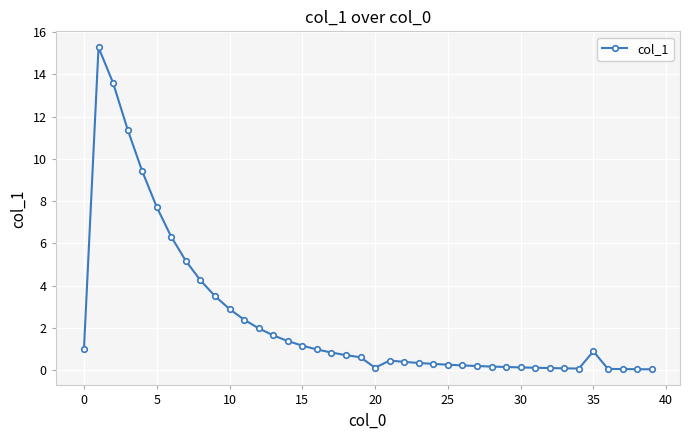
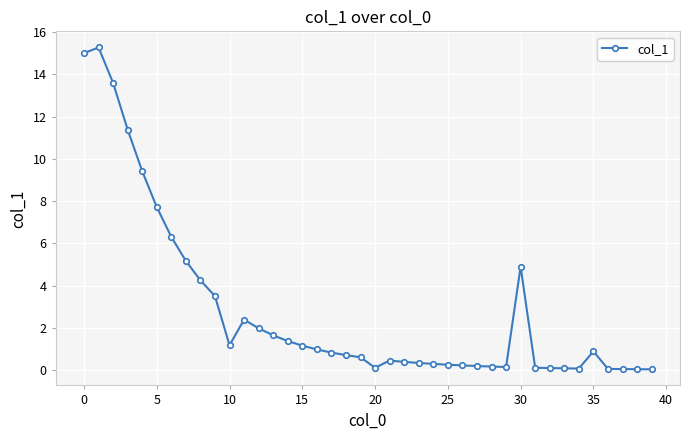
0: 1 -> 15
10: 2.9 -> 1.2
30: 0.1 -> 4.9
